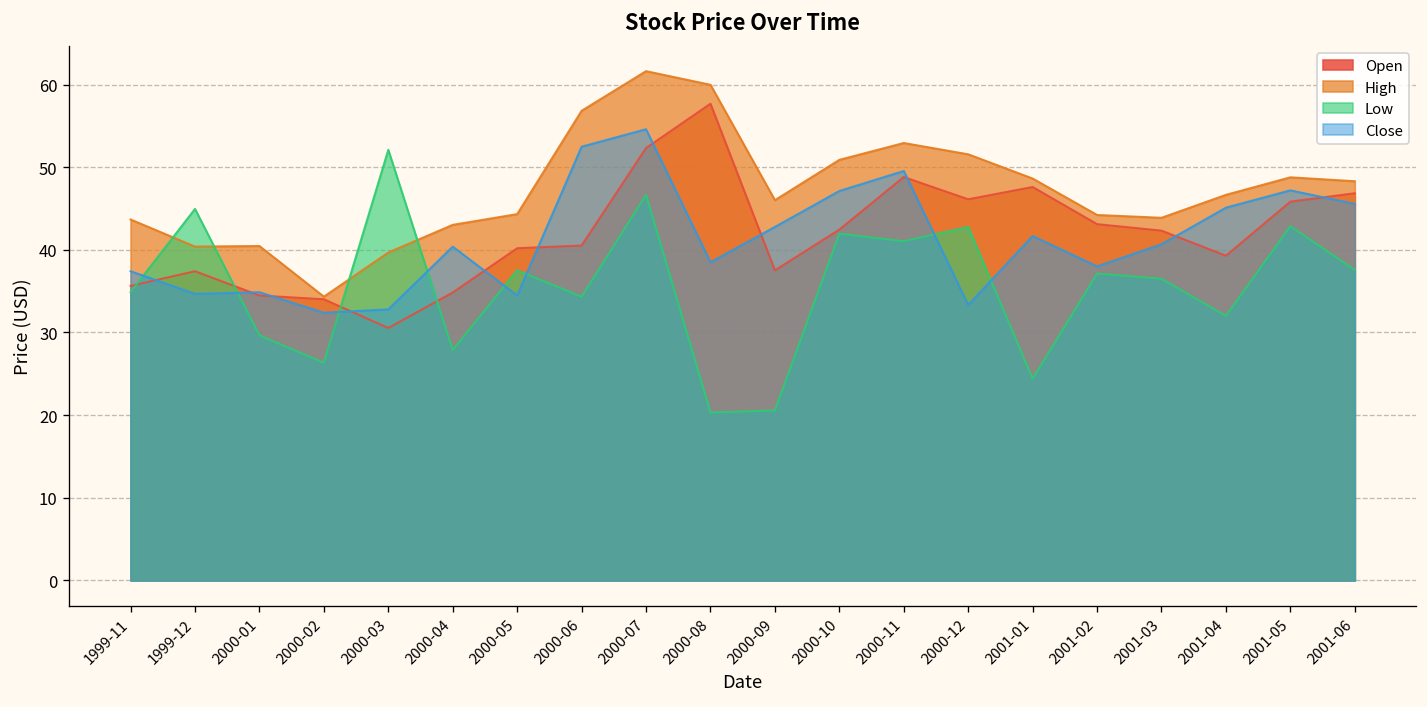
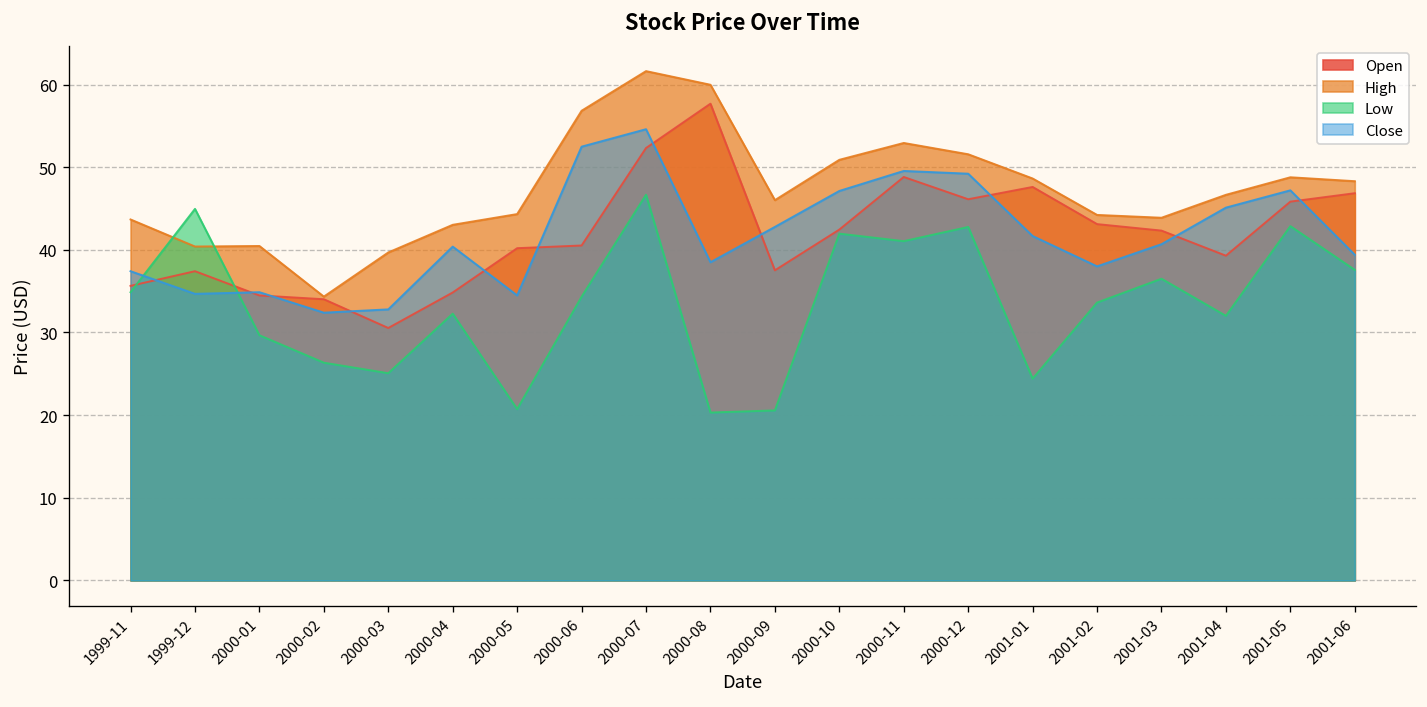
Low, 2000-03: 52 -> 25
Low, 2000-04: 28 -> 32
Low, 2000-05: 38 -> 21
Close, 2000-12: 33 -> 49
Low, 2001-02: 37 -> 34
Close, 2001-06: 46 -> 39
